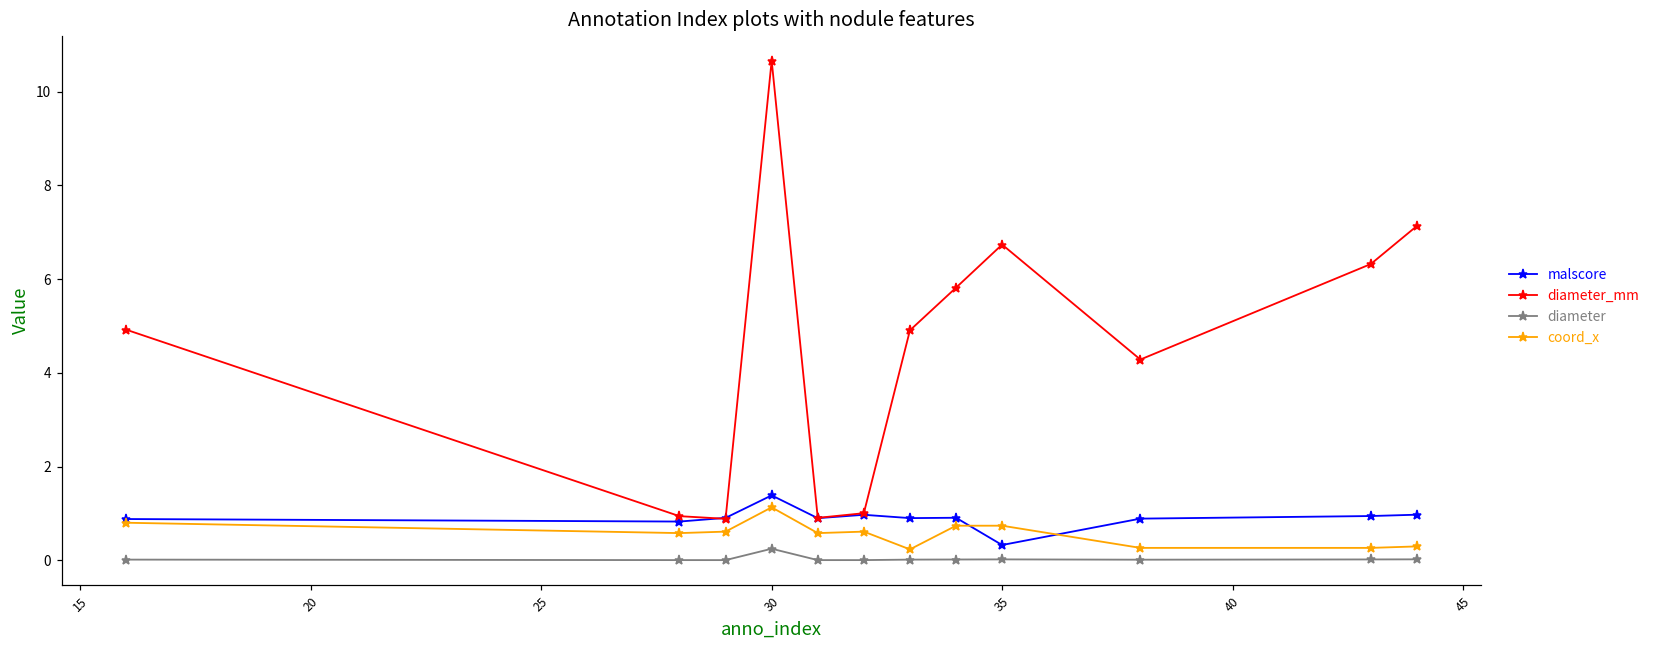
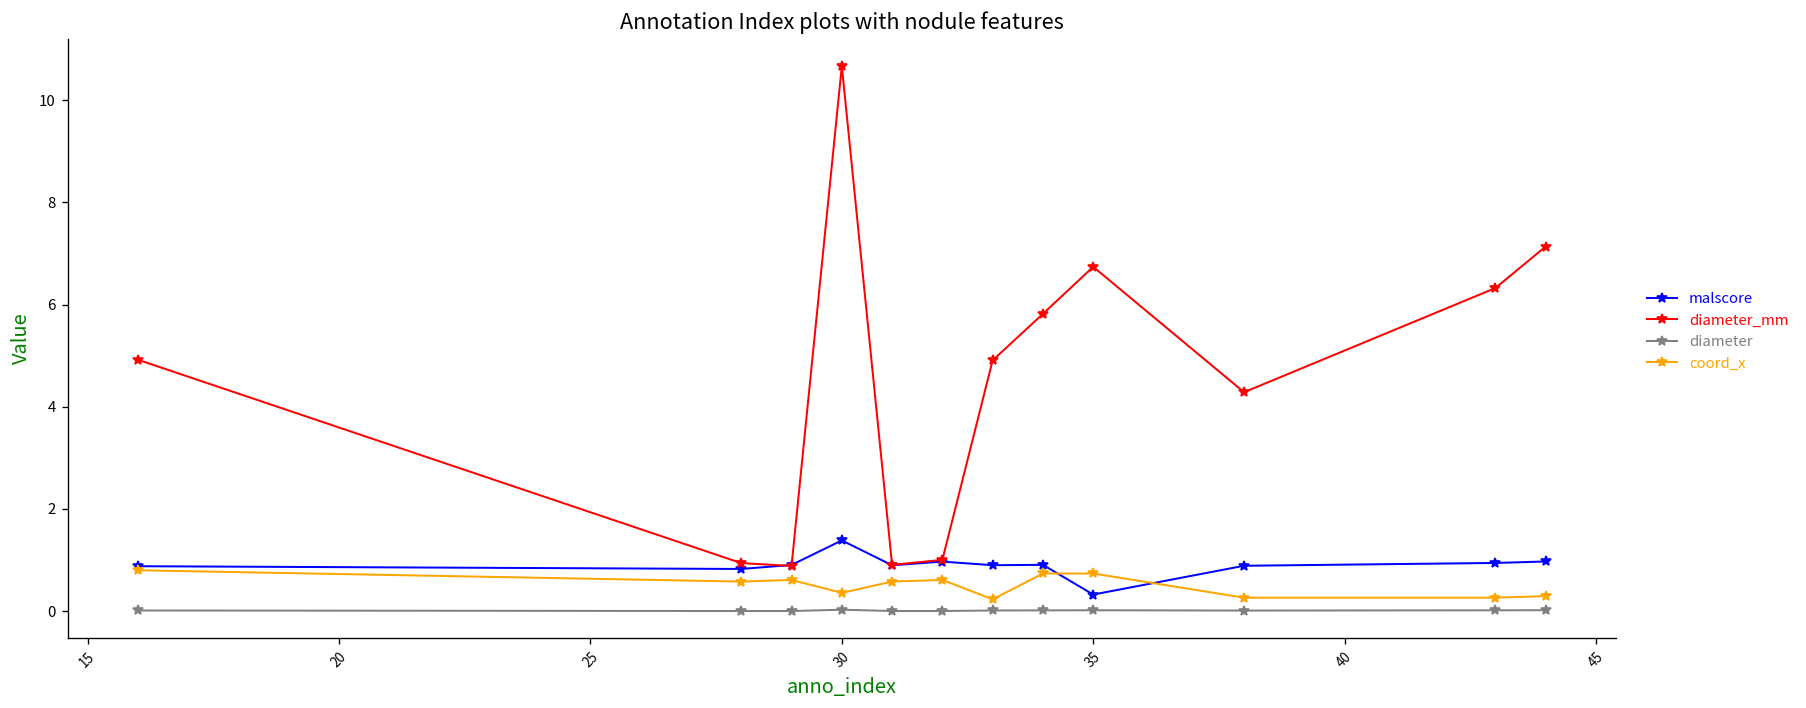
diameter, 30: 0.2 -> 0.0
coord_x, 30: 1.1 -> 0.4
